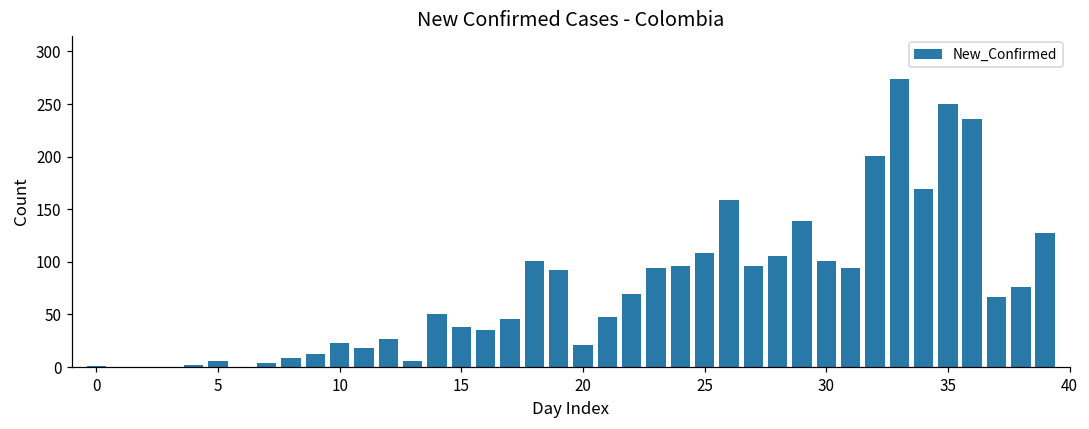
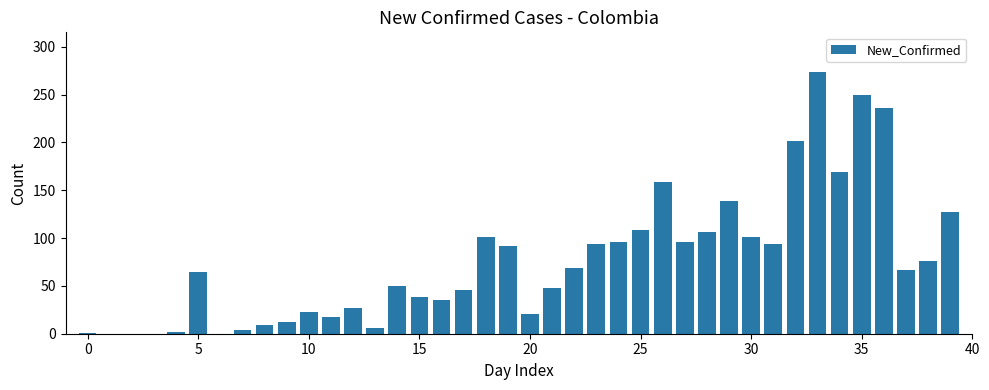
5: 10 -> 70
